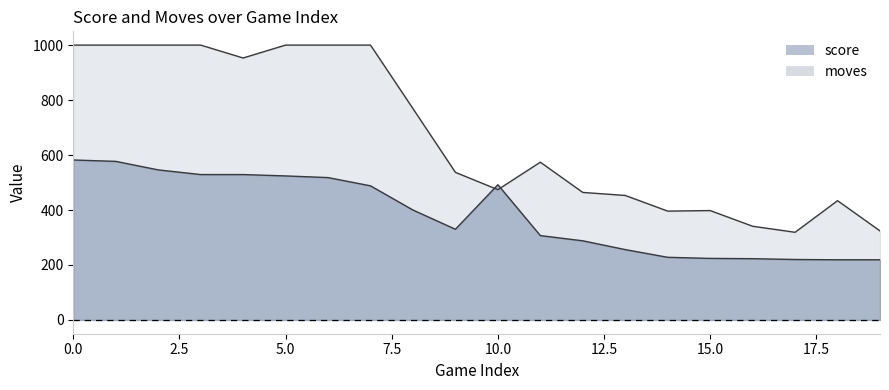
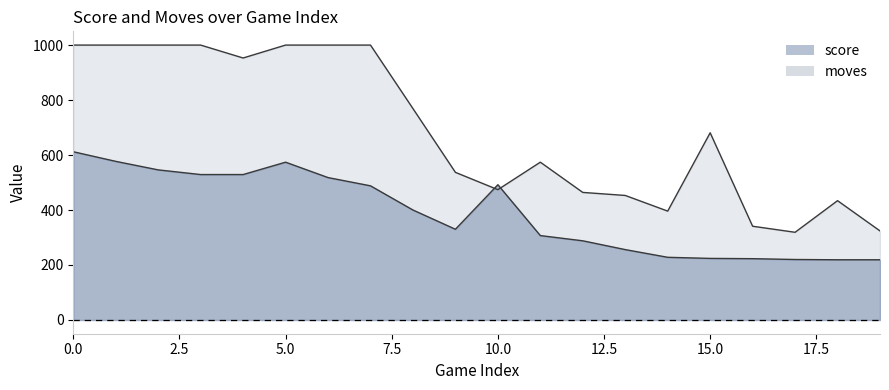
score, 0.0: 580 -> 610
score, 5.0: 520 -> 570
moves, 15.0: 400 -> 680
